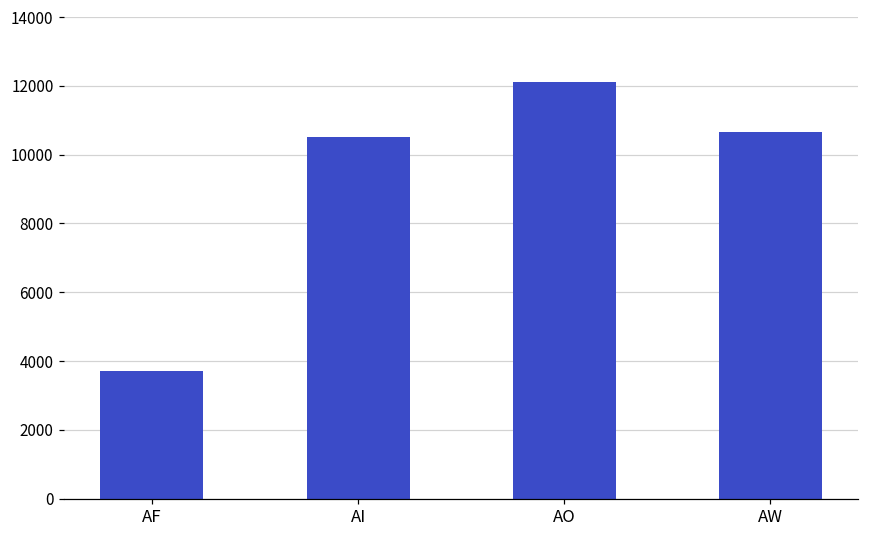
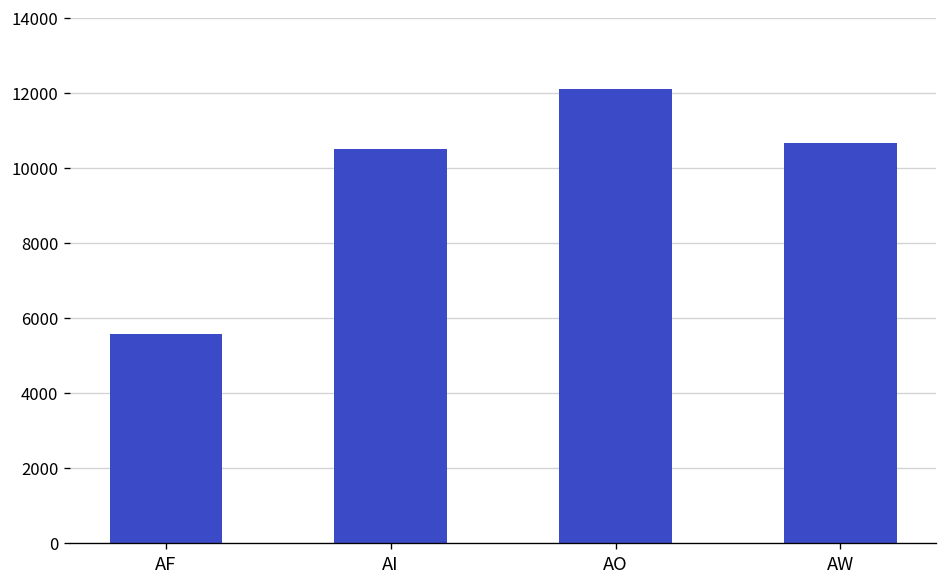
AF: 3700 -> 5600
